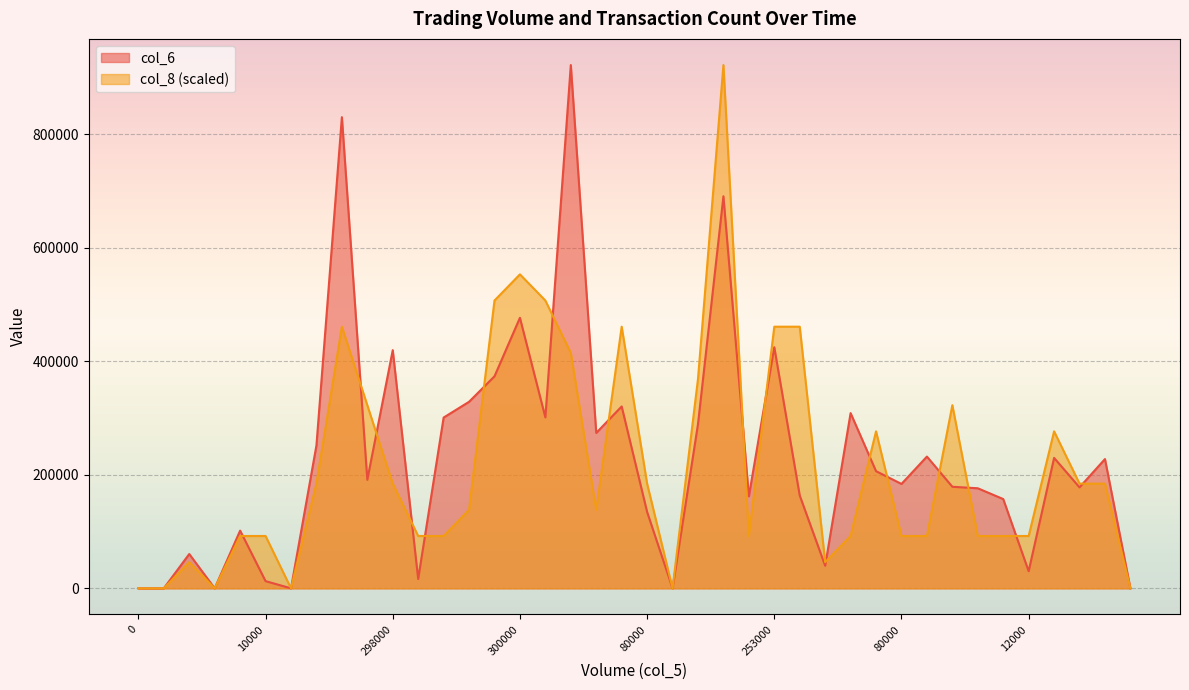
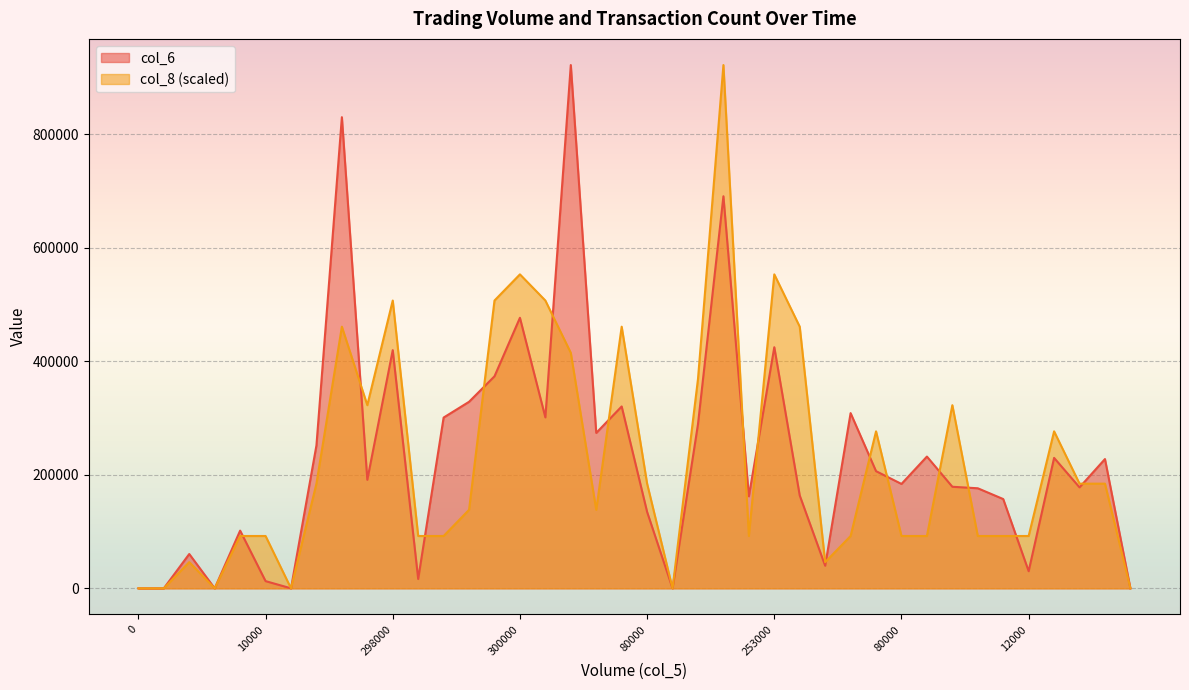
col_8 (scaled), 298000: 180000 -> 510000
col_8 (scaled), 253000: 460000 -> 550000
